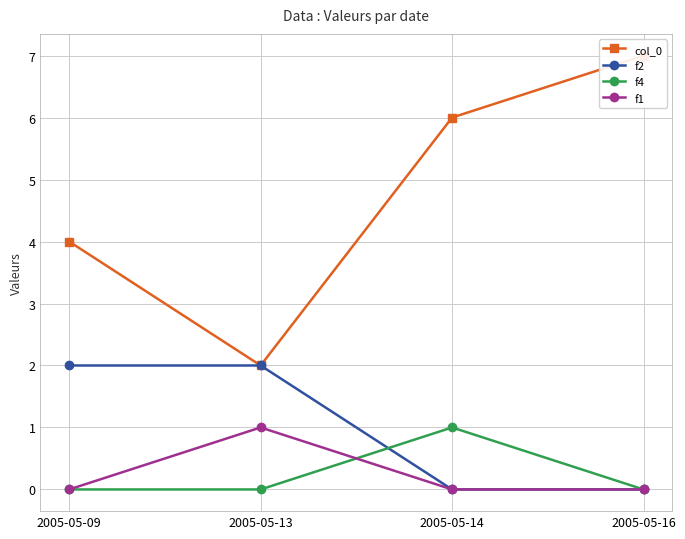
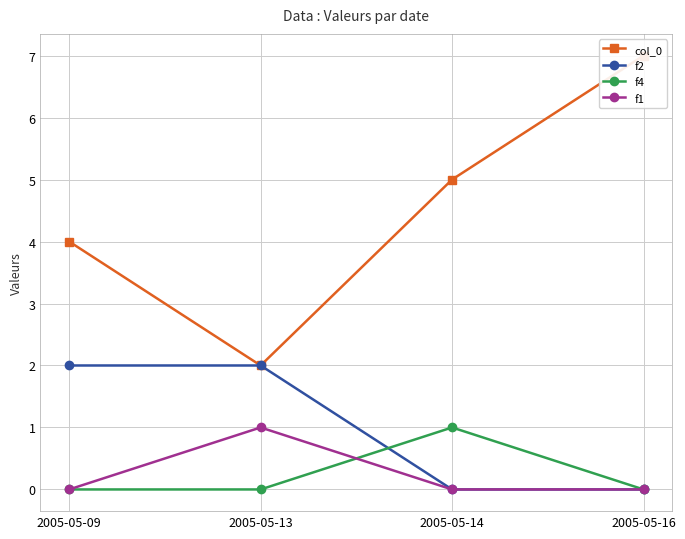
col_0, 2005-05-14: 6 -> 5
